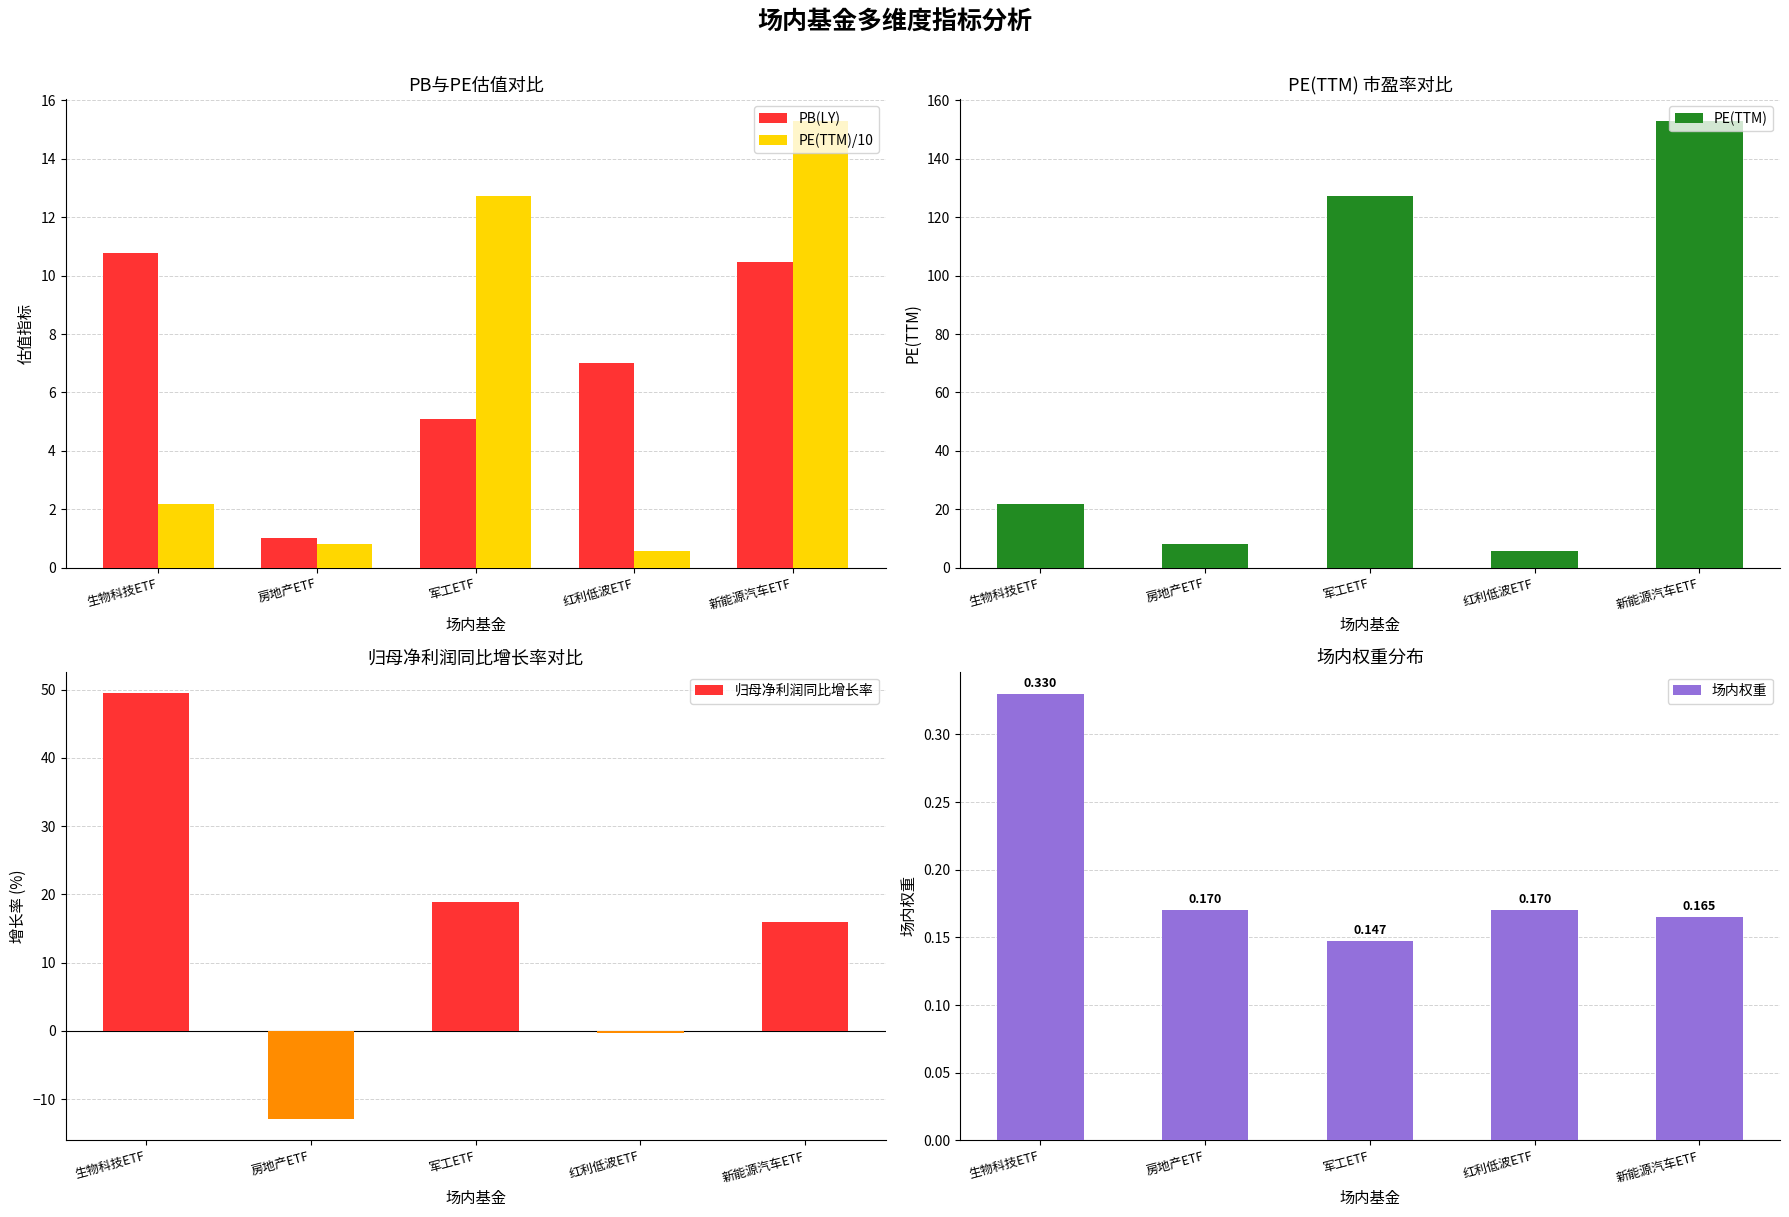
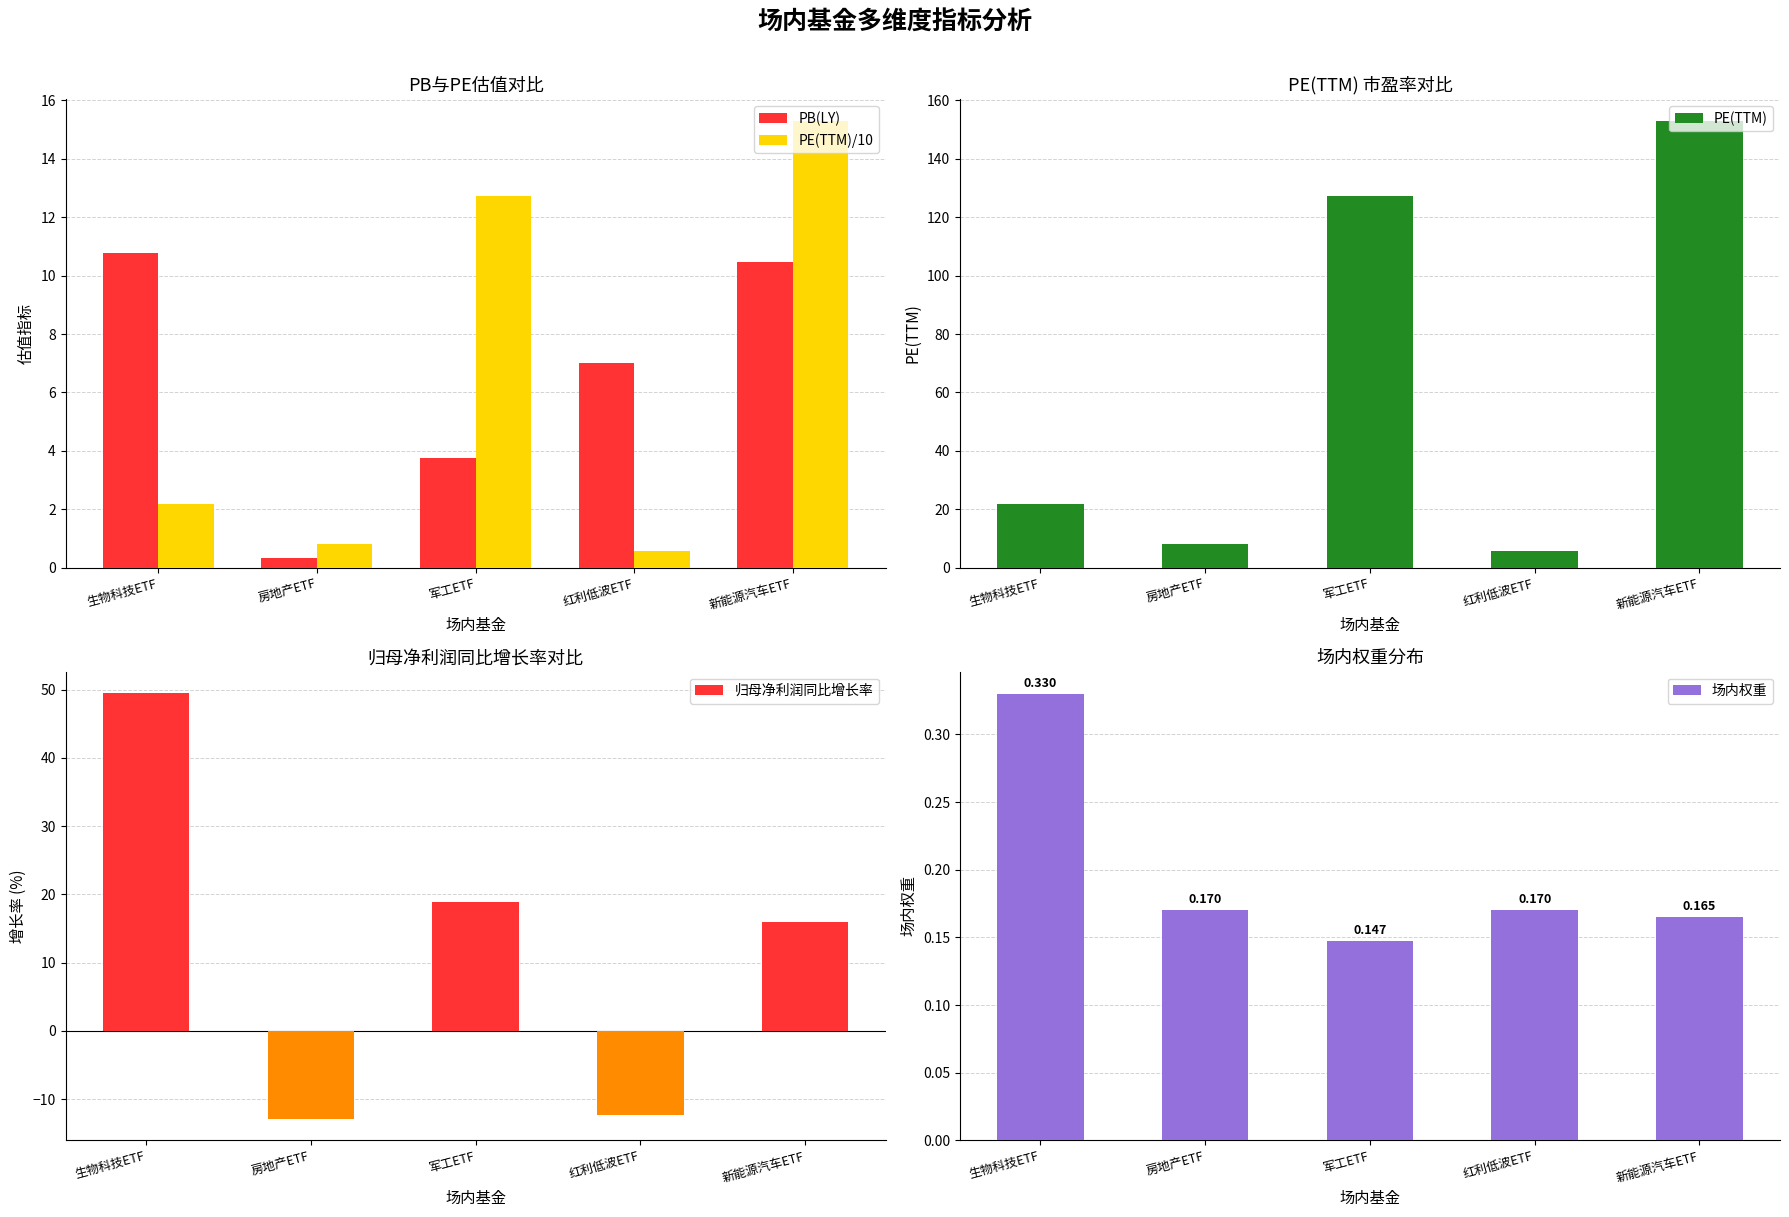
PB与PE估值对比, PB(LY), 房地产ETF: 1.0 -> 0.3
PB与PE估值对比, PB(LY), 军工ETF: 5.1 -> 3.7
归母净利润同比增长率对比, 红利低波ETF: 0 -> -12
